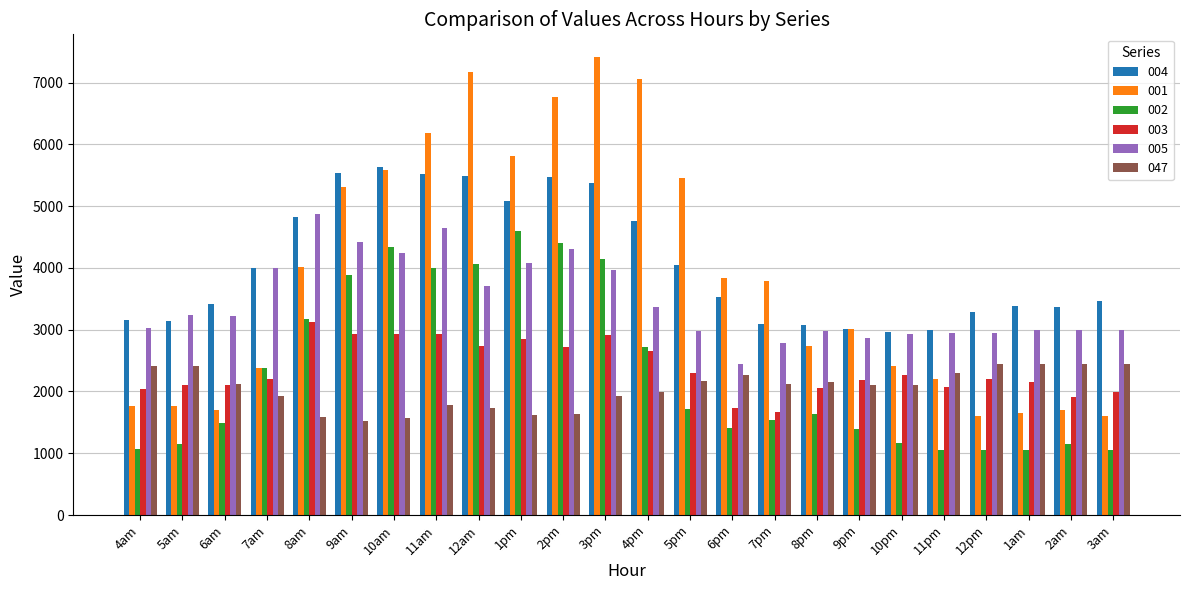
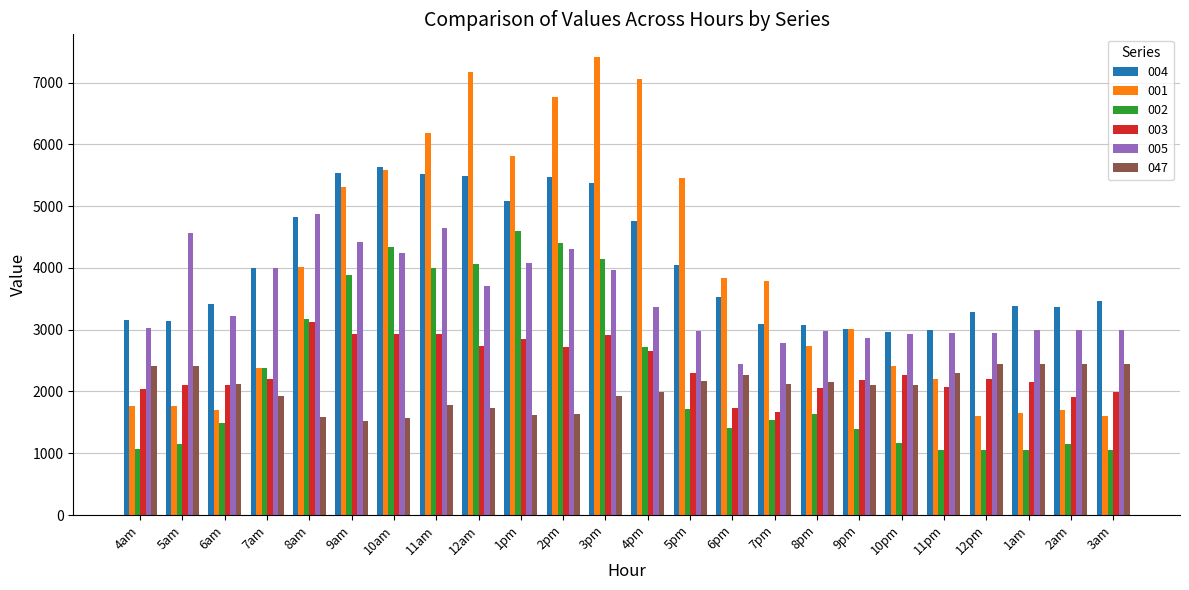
005, 5am: 3200 -> 4600
